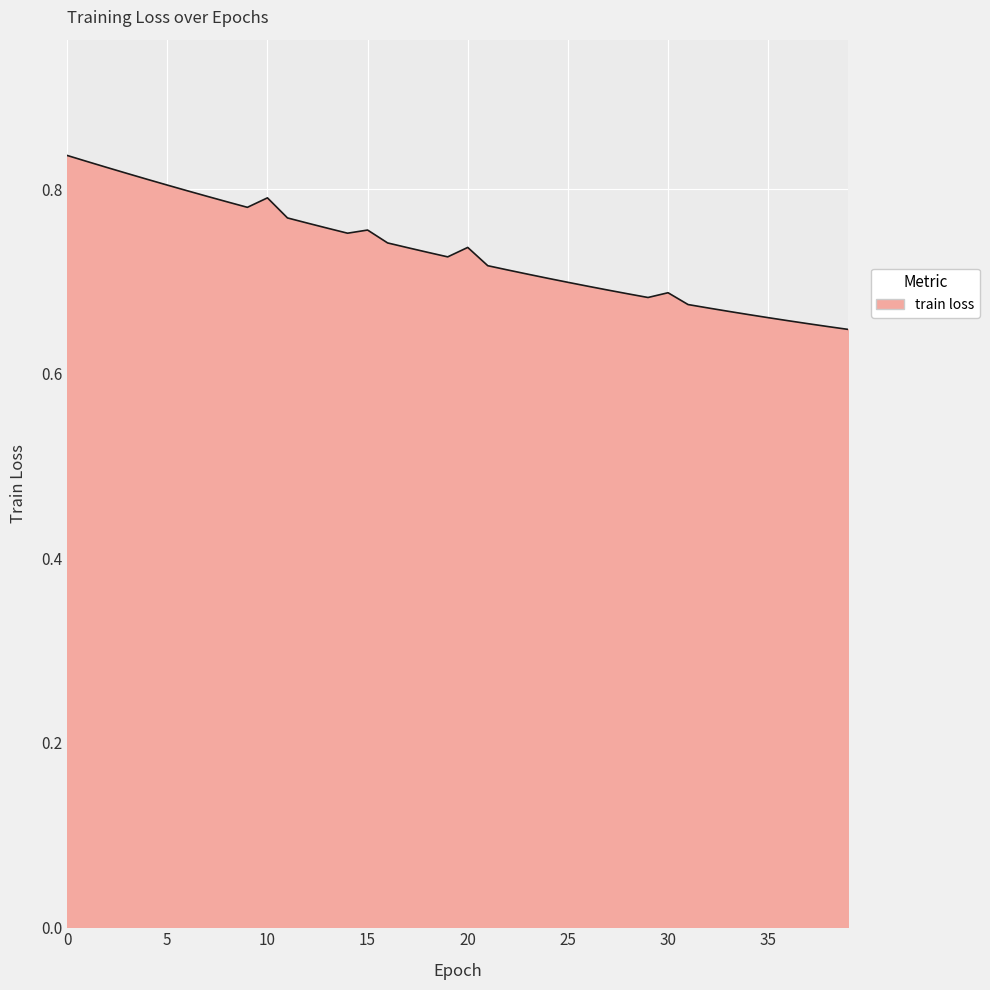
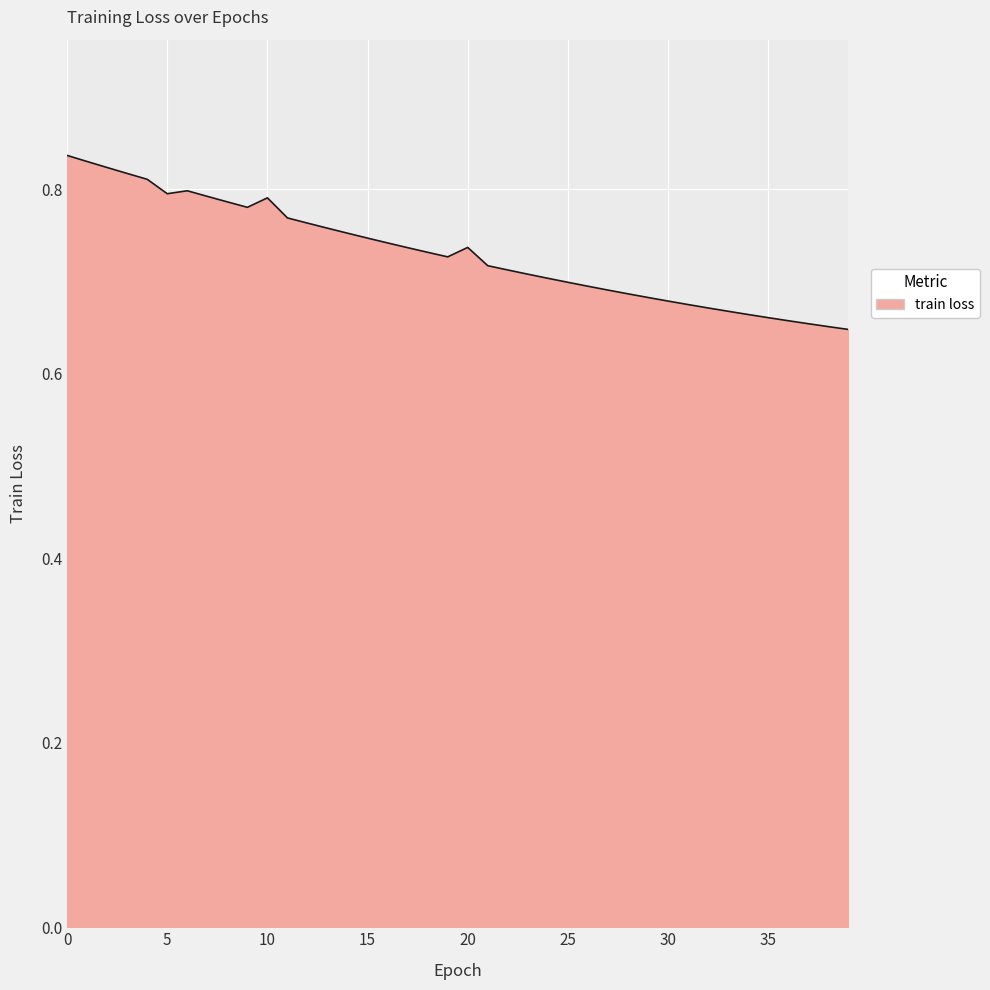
5: 0.80 -> 0.79
15: 0.76 -> 0.75
30: 0.69 -> 0.68
